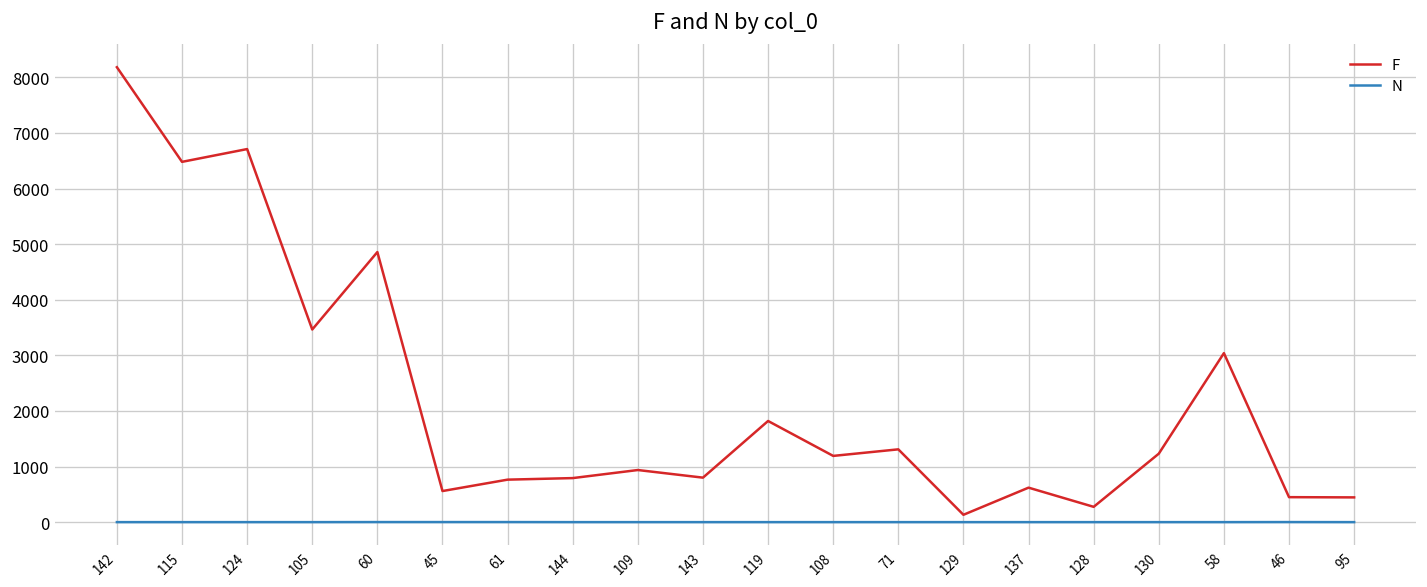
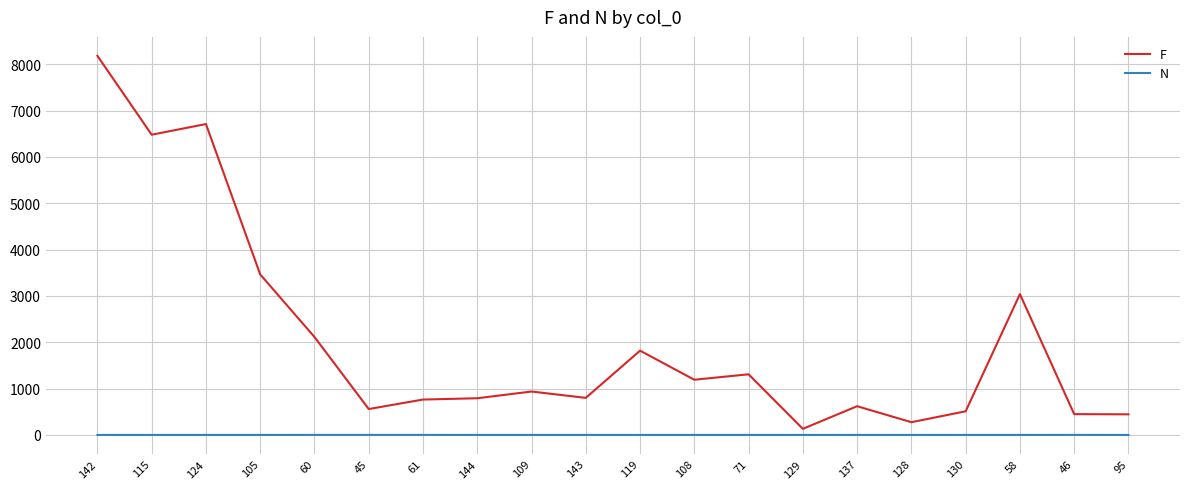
F, 60: 4900 -> 2100
F, 130: 1200 -> 500
